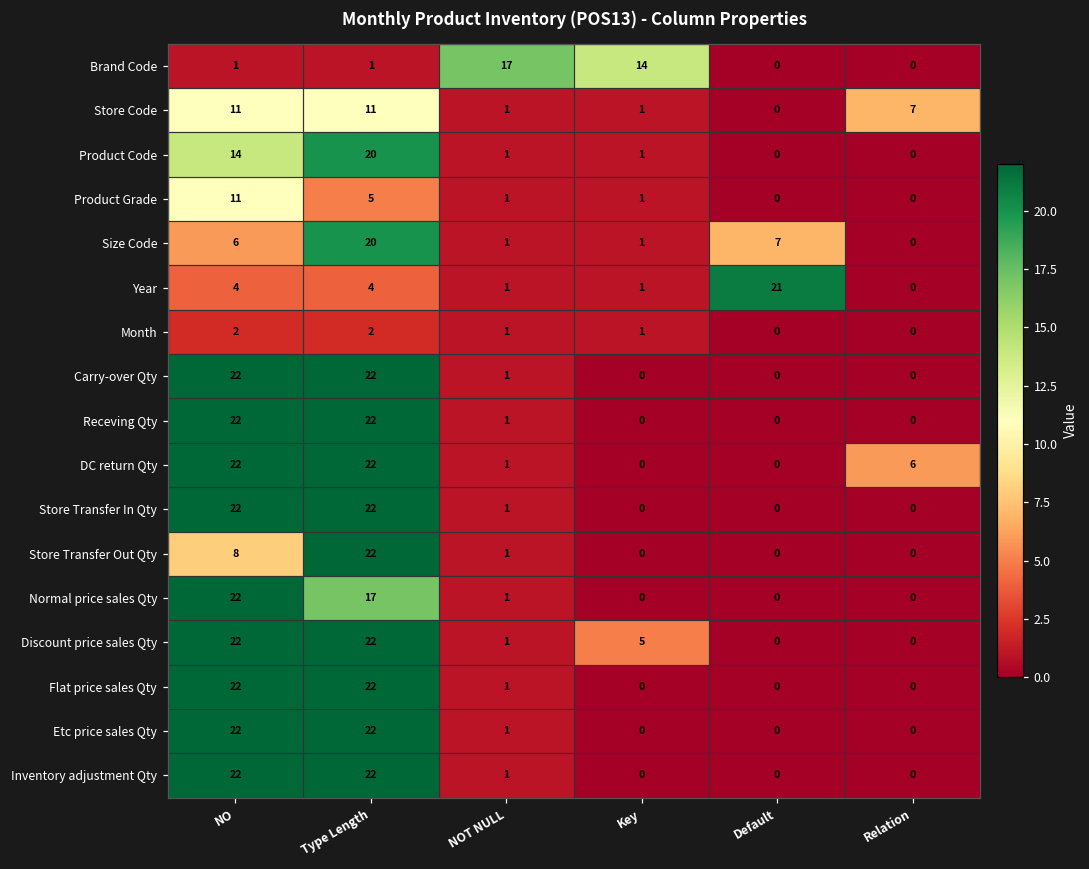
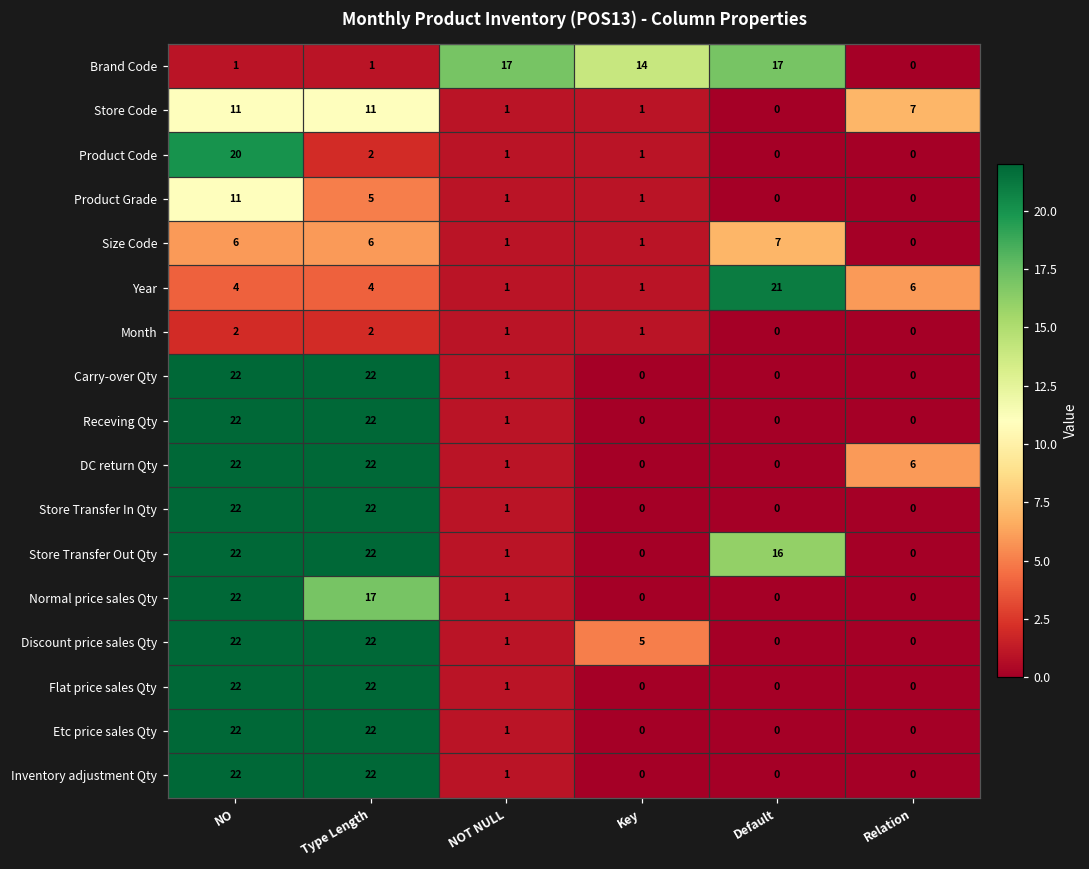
Brand Code, Default: 0 -> 17
Product Code, NO: 14 -> 20
Product Code, Type Length: 20 -> 2
Size Code, Type Length: 20 -> 6
Year, Relation: 0 -> 6
Store Transfer Out Qty, NO: 8 -> 22
Store Transfer Out Qty, Default: 0 -> 16
